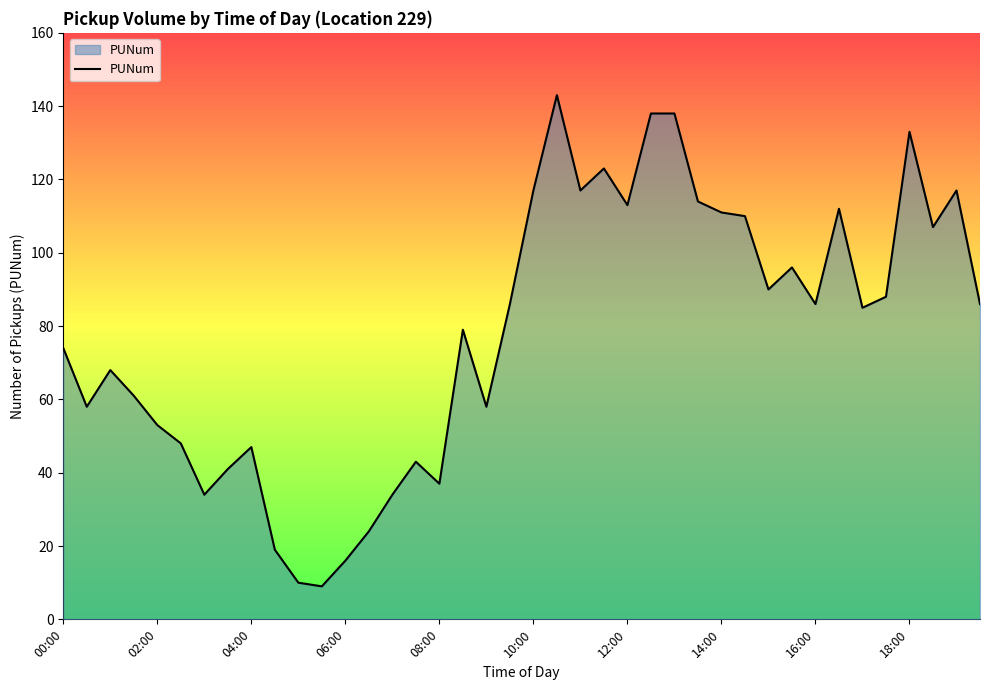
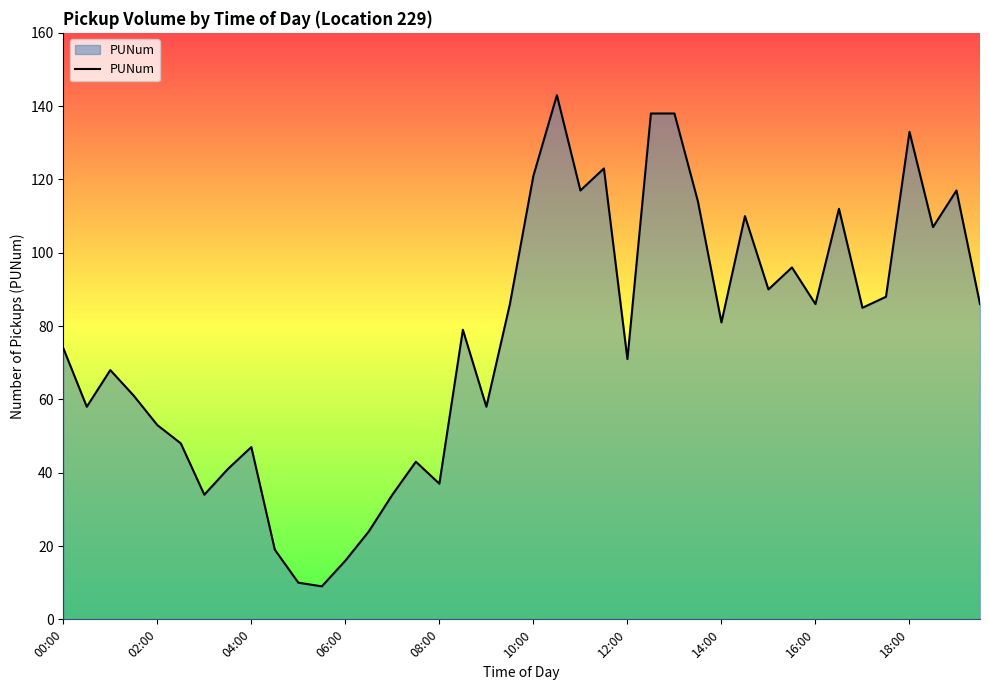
10:00: 117 -> 121
12:00: 113 -> 71
14:00: 111 -> 81
